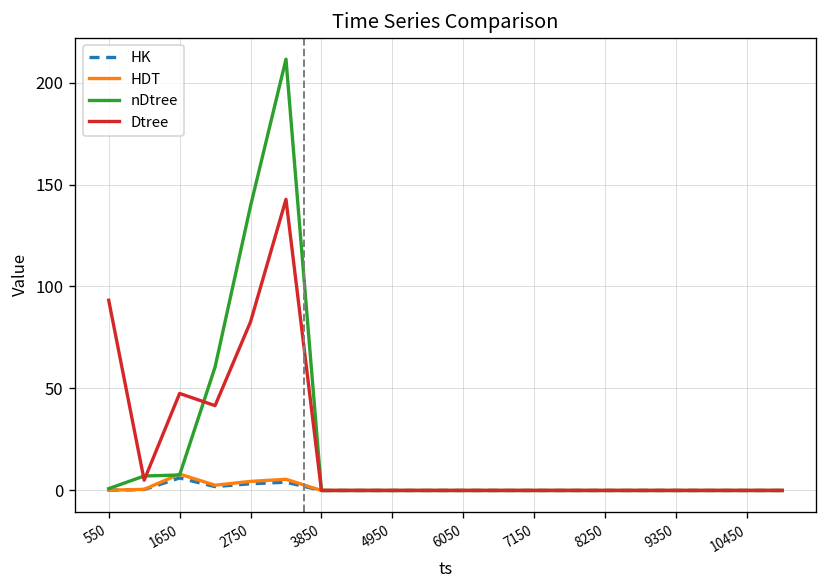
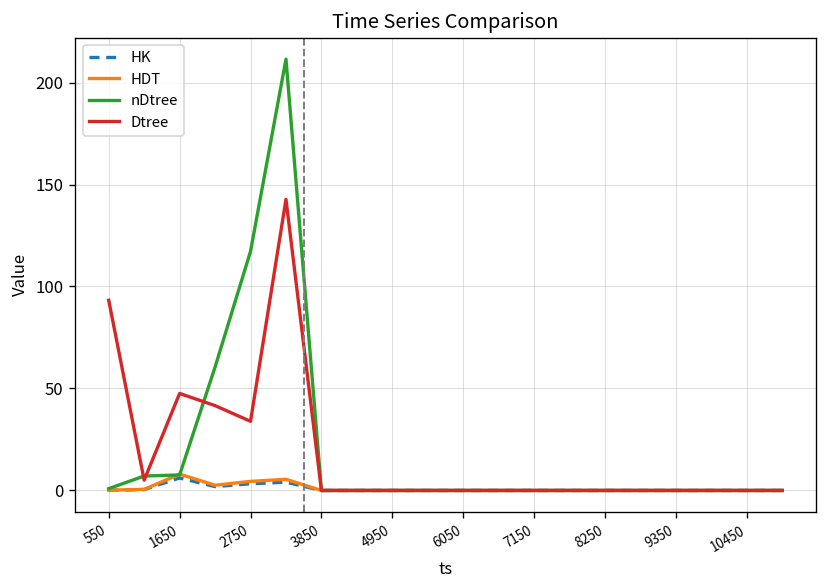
nDtree, 2750: 139 -> 117
Dtree, 2750: 83 -> 34
